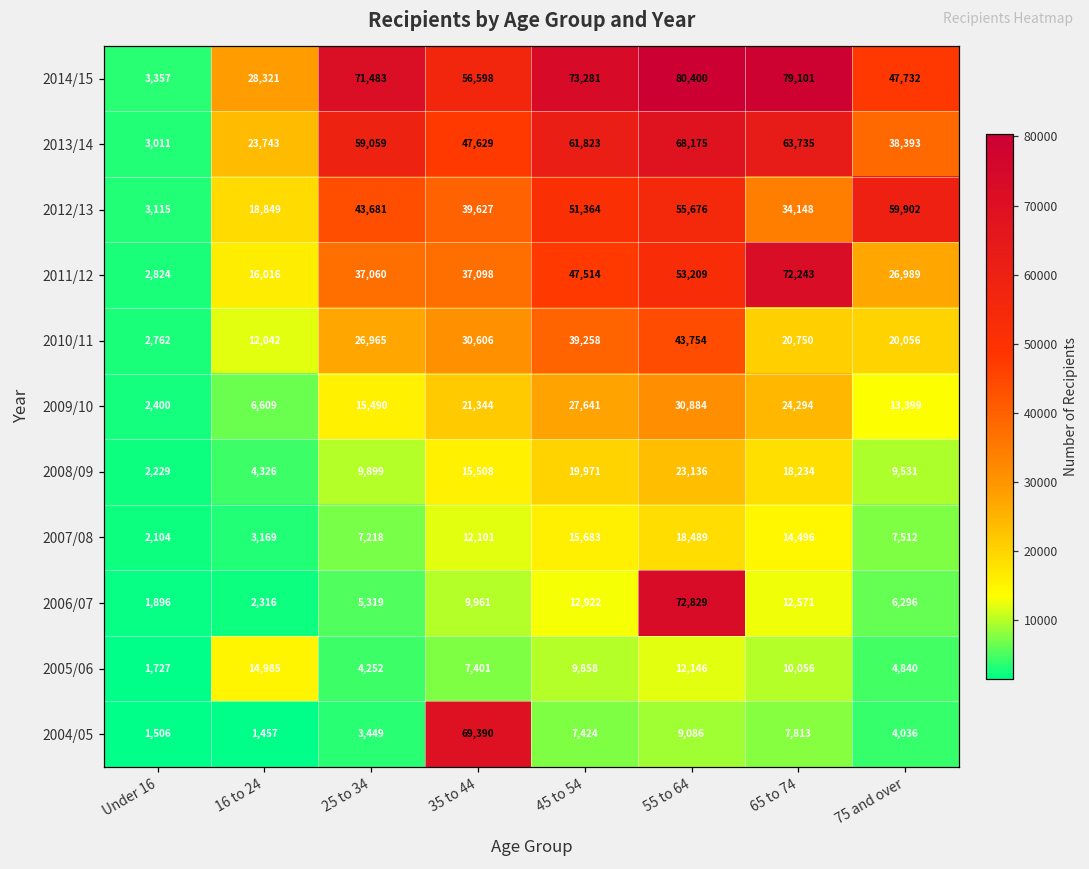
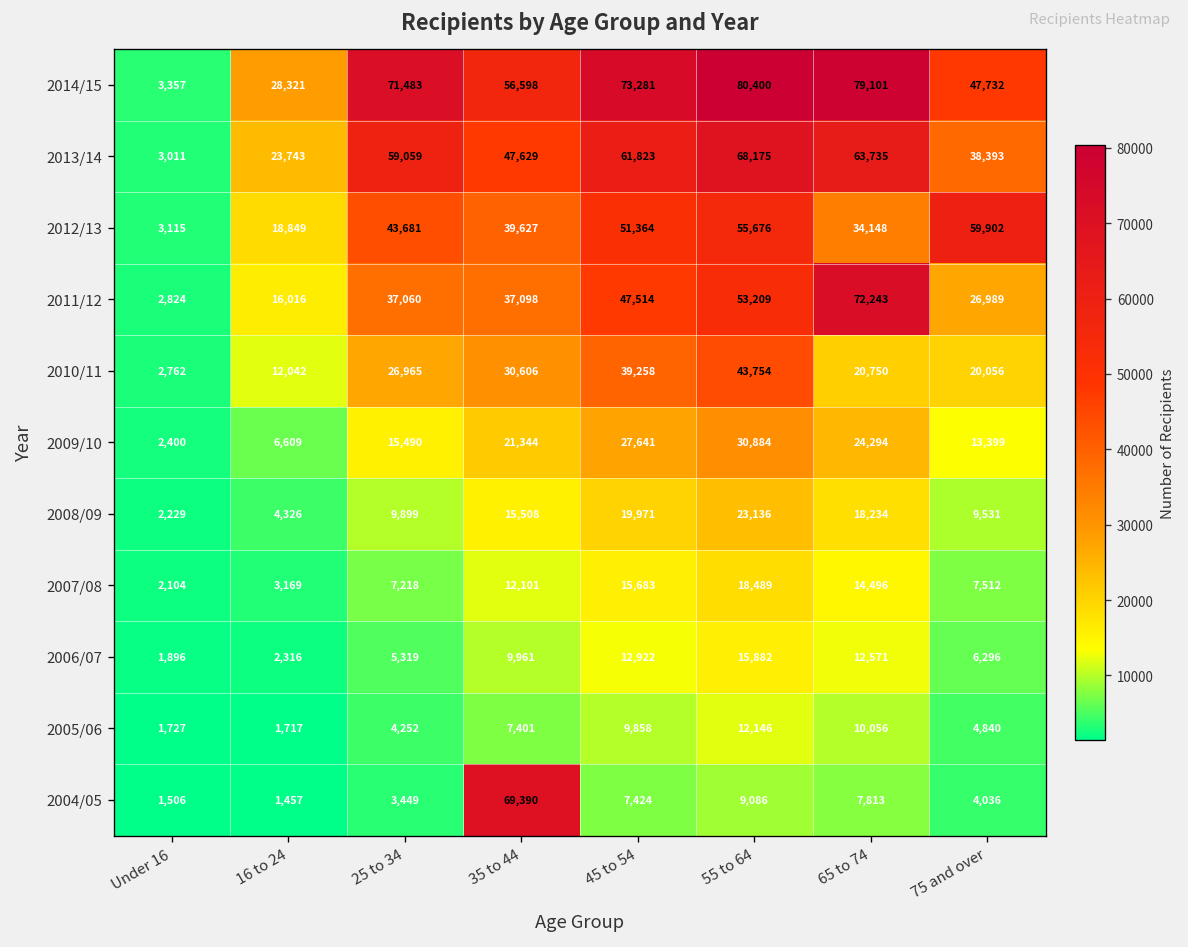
2006/07, 55 to 64: 72,829 -> 15,882
2005/06, 16 to 24: 14,985 -> 1,717
